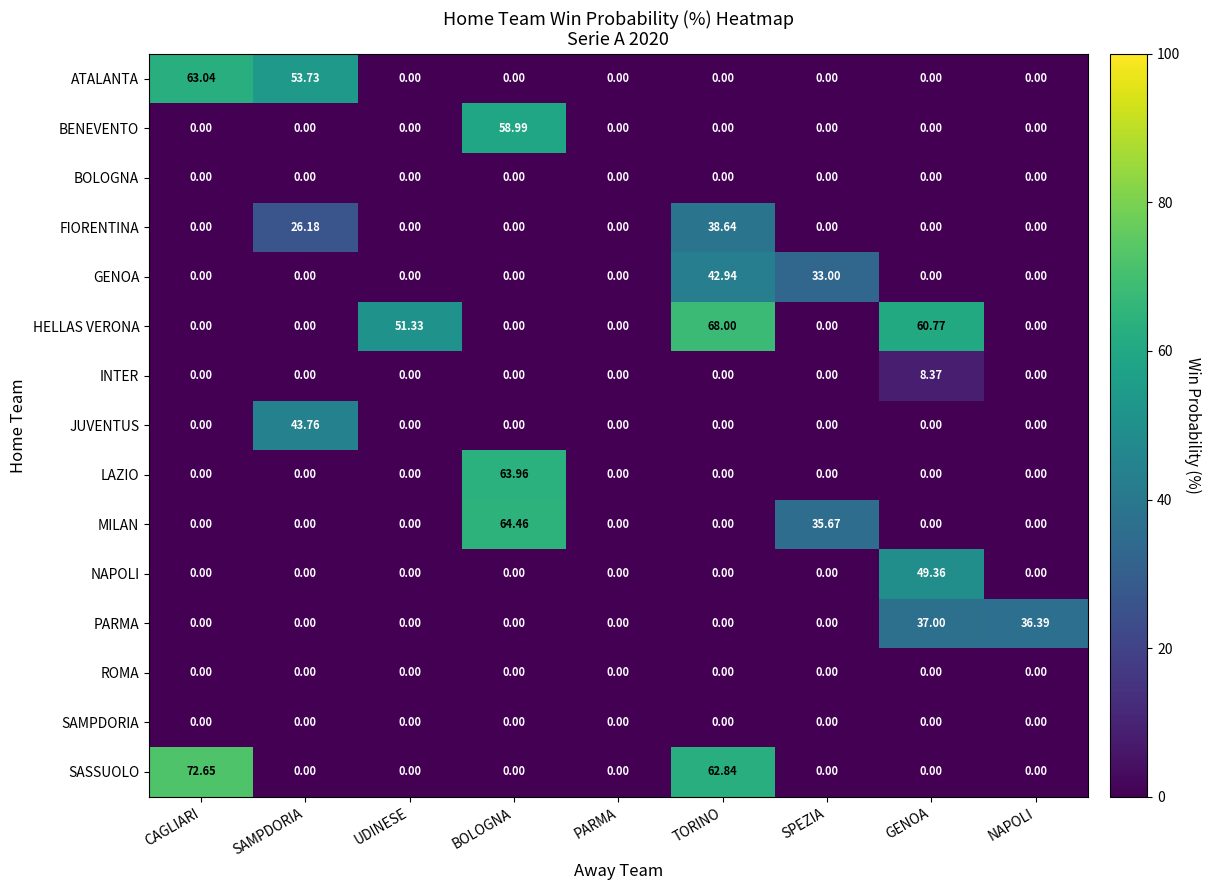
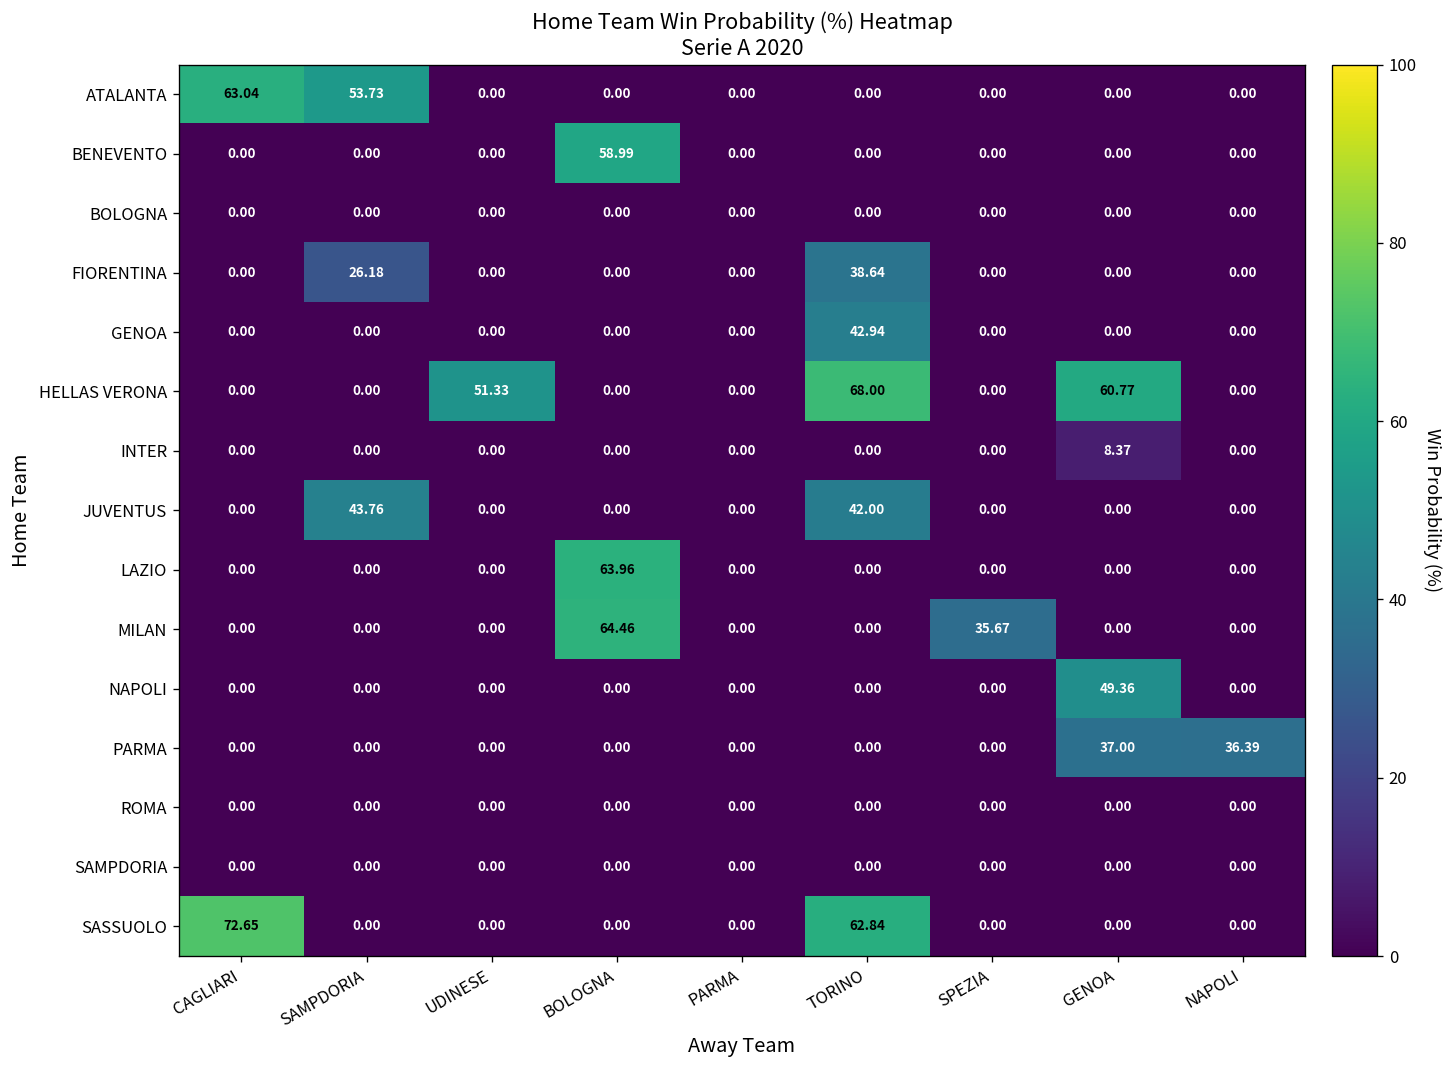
GENOA, SPEZIA: 33.00 -> 0.00
JUVENTUS, TORINO: 0.00 -> 42.00
